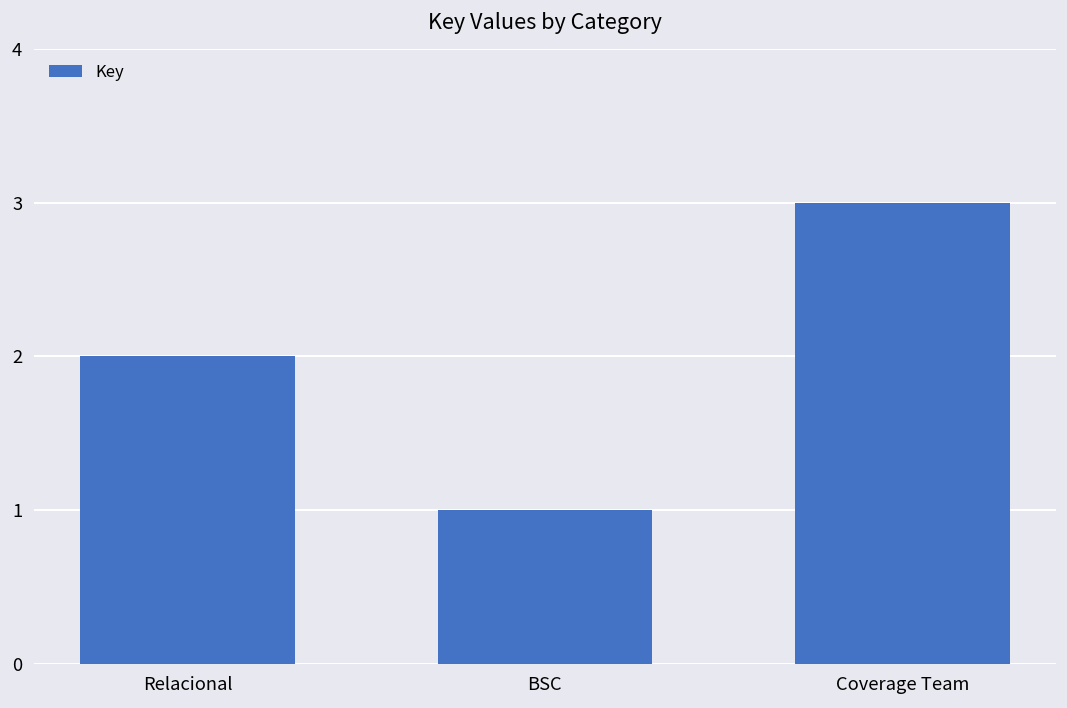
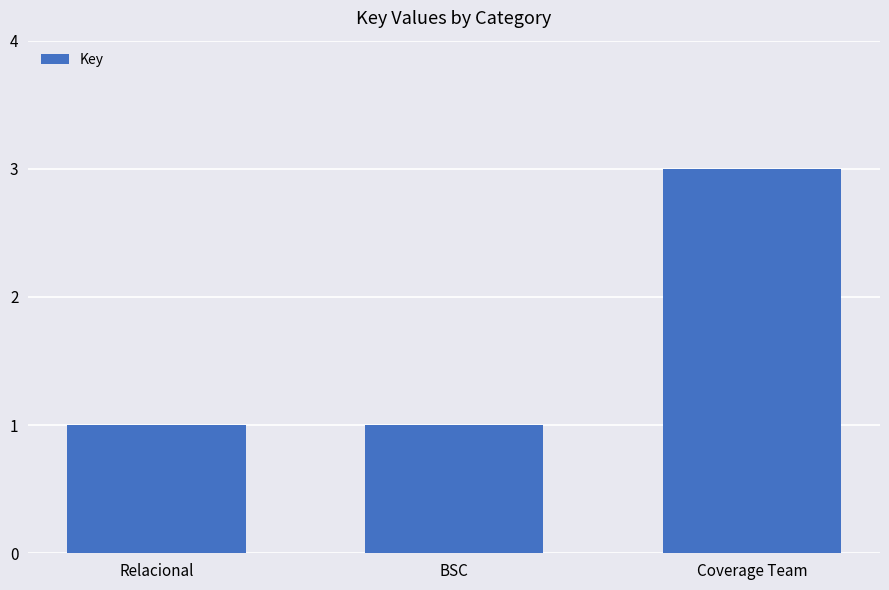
Relacional: 2 -> 1
